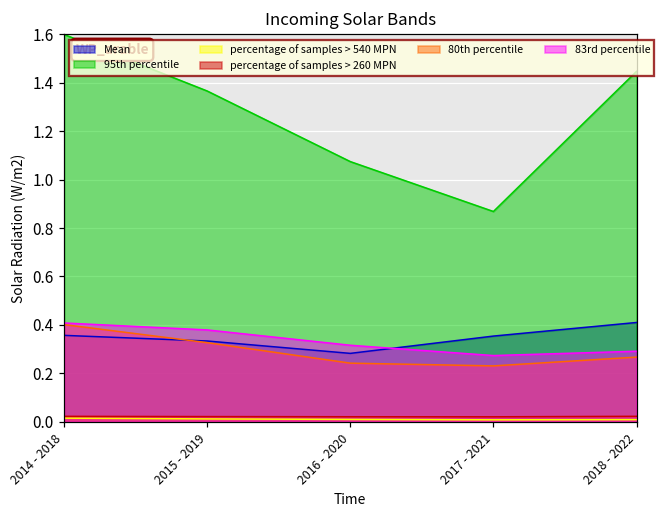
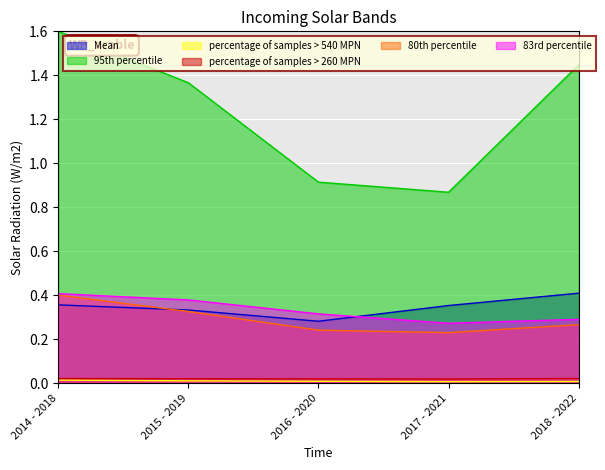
95th percentile, 2016 - 2020: 1.07 -> 0.91
